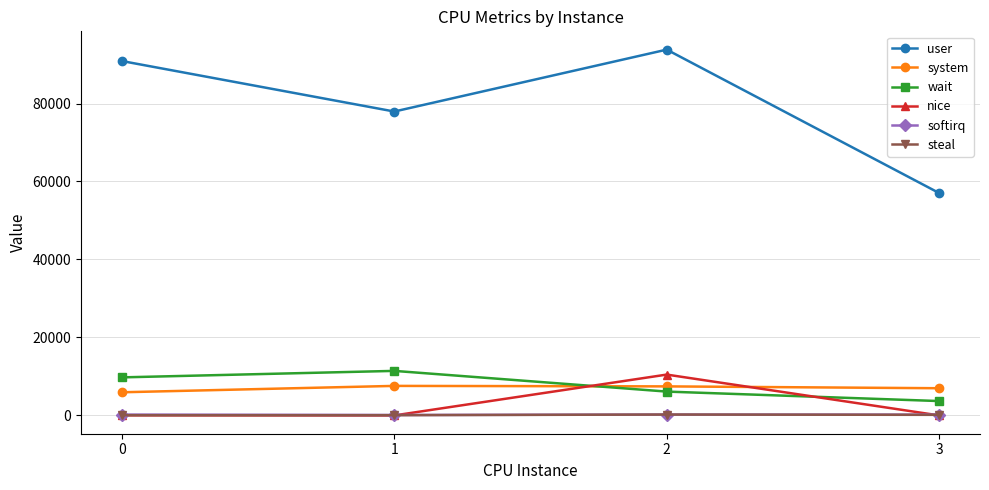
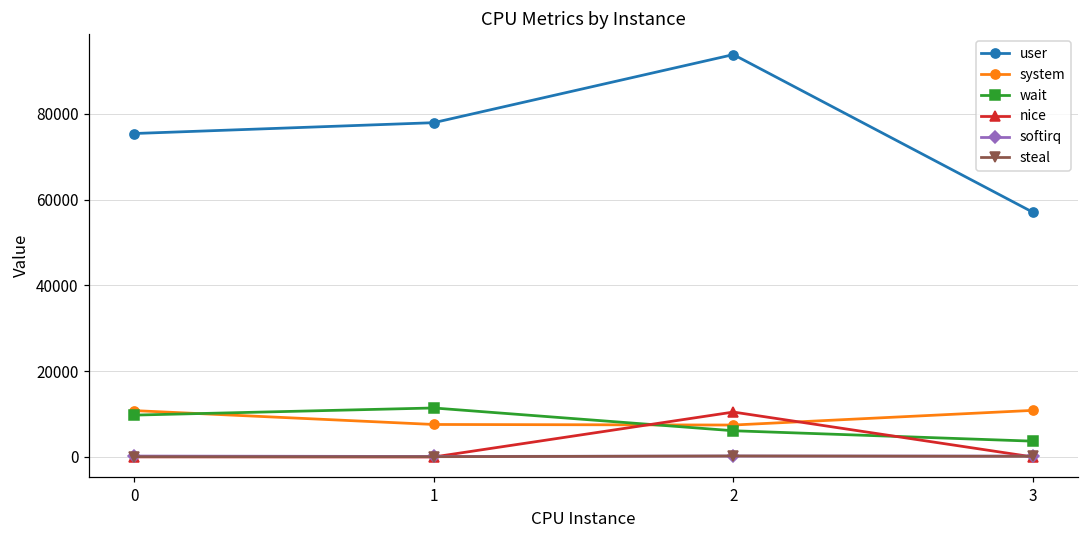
user, 0: 91000 -> 75000
system, 0: 6000 -> 11000
system, 3: 7000 -> 11000
